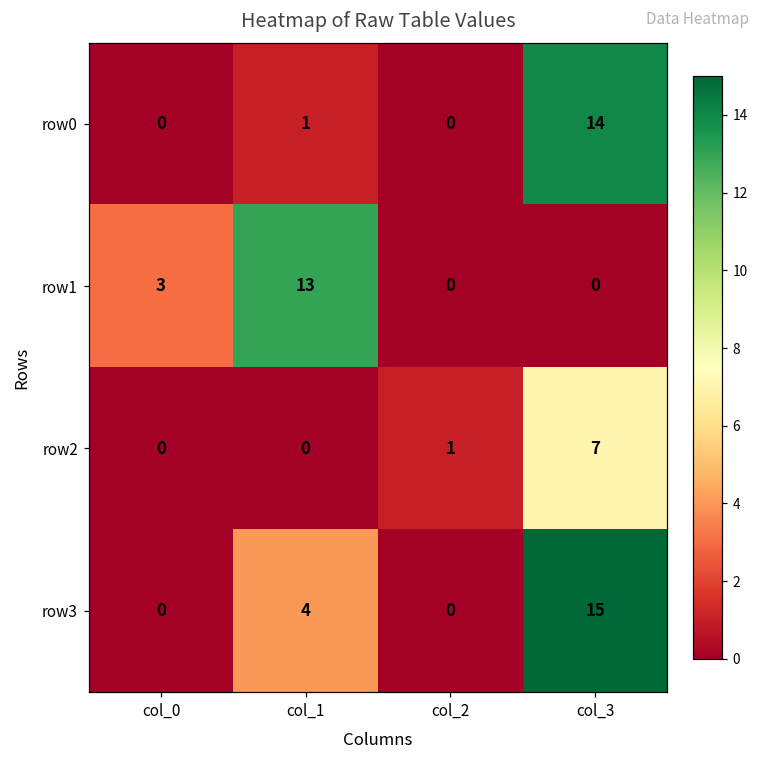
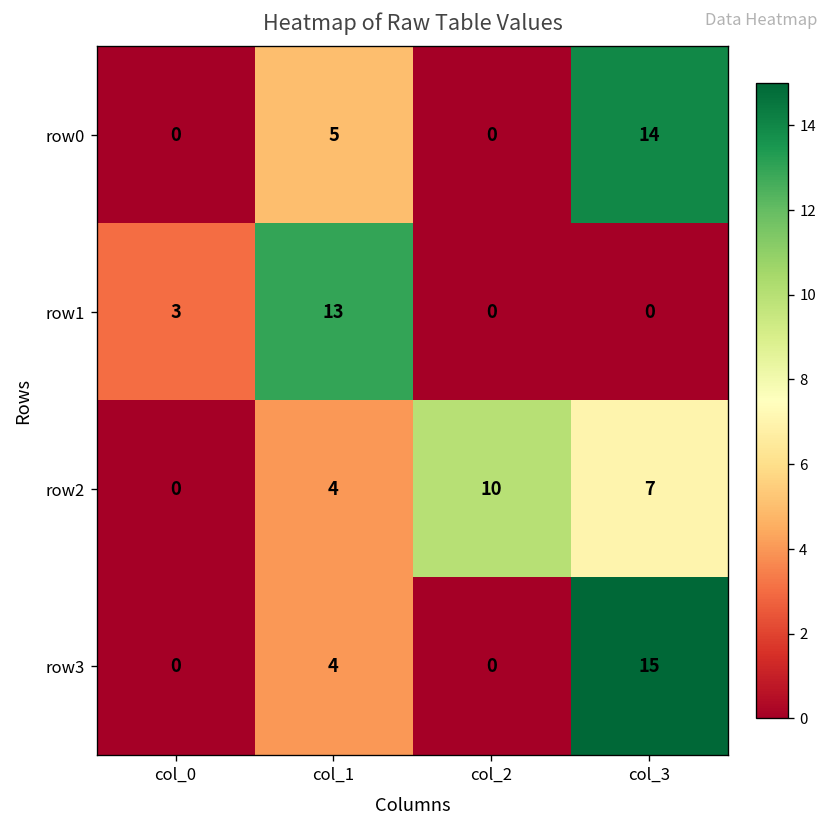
row0, col_1: 1 -> 5
row2, col_1: 0 -> 4
row2, col_2: 1 -> 10
